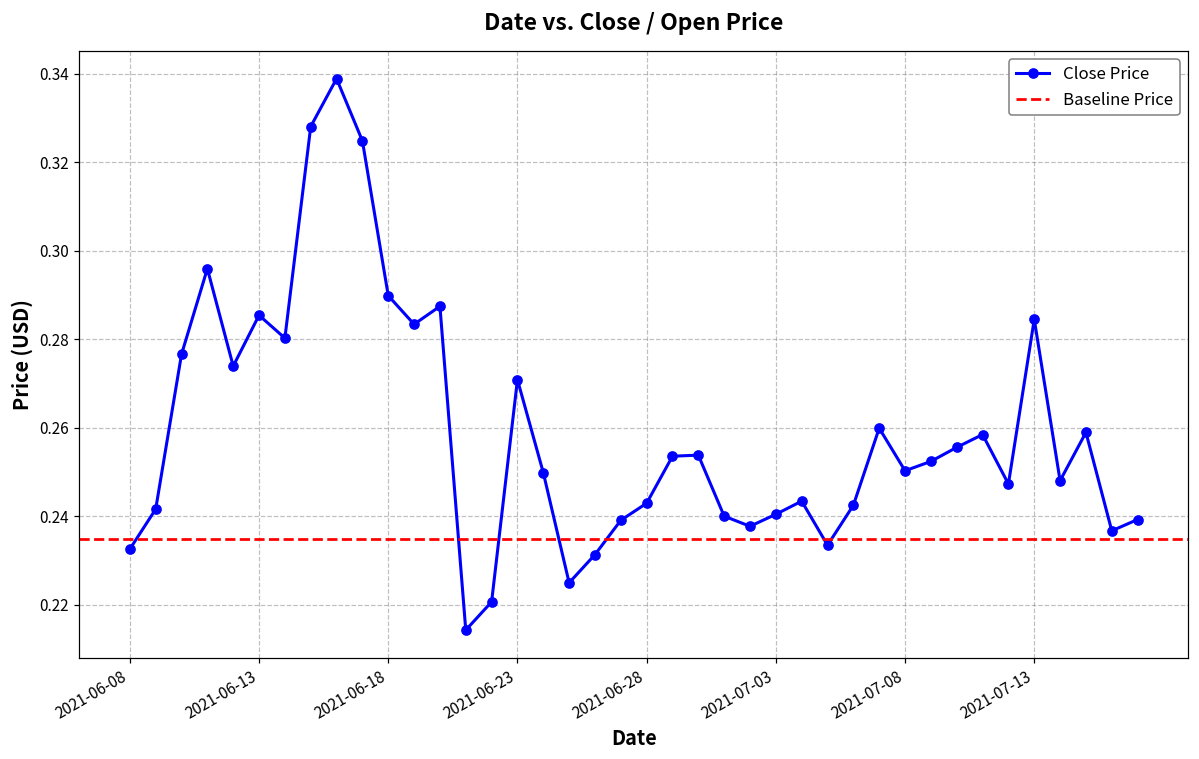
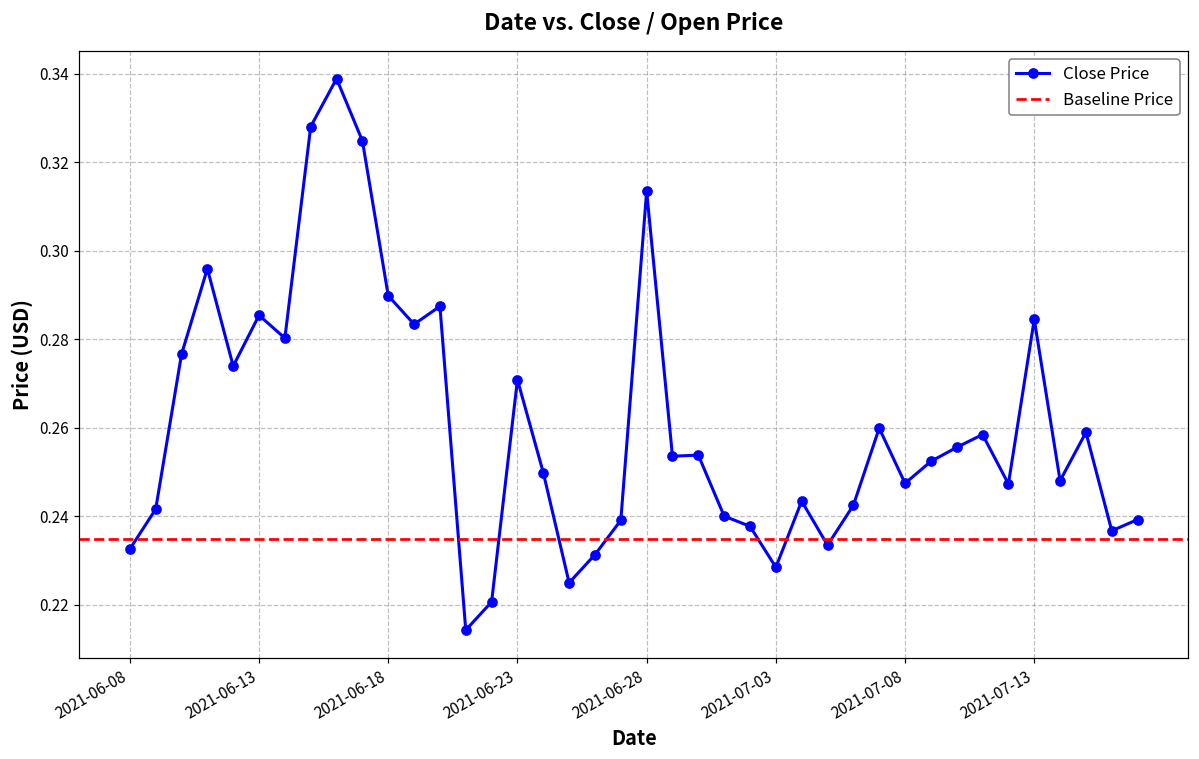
2021-06-28: 0.243 -> 0.313
2021-07-03: 0.240 -> 0.229
2021-07-08: 0.250 -> 0.247
